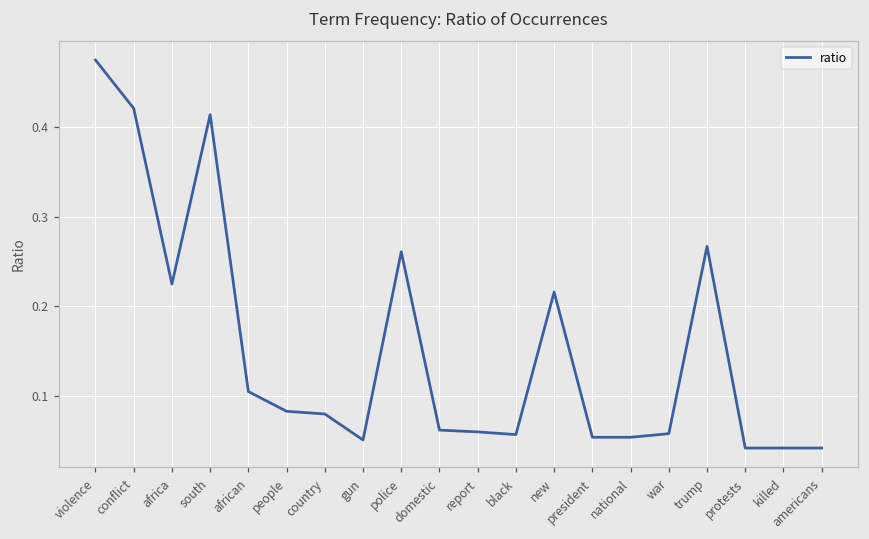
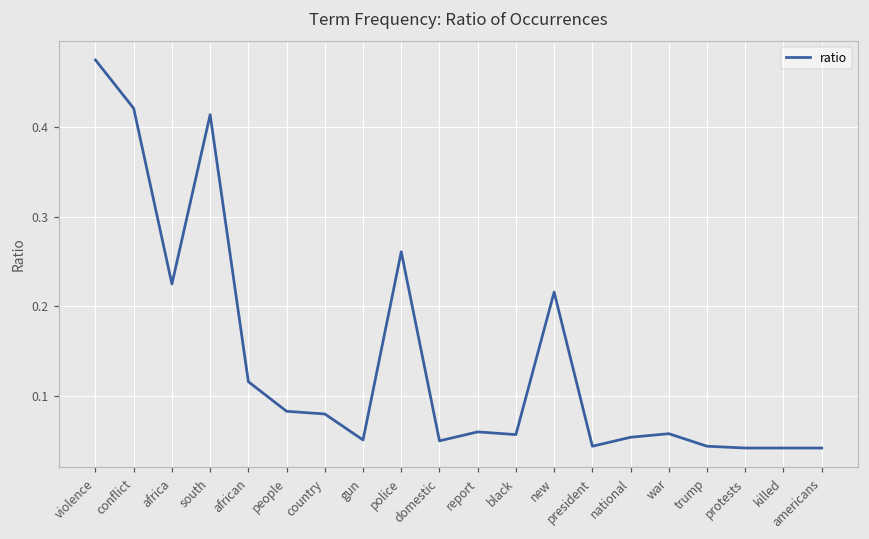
african: 0.11 -> 0.12
domestic: 0.06 -> 0.05
president: 0.05 -> 0.04
trump: 0.27 -> 0.04
